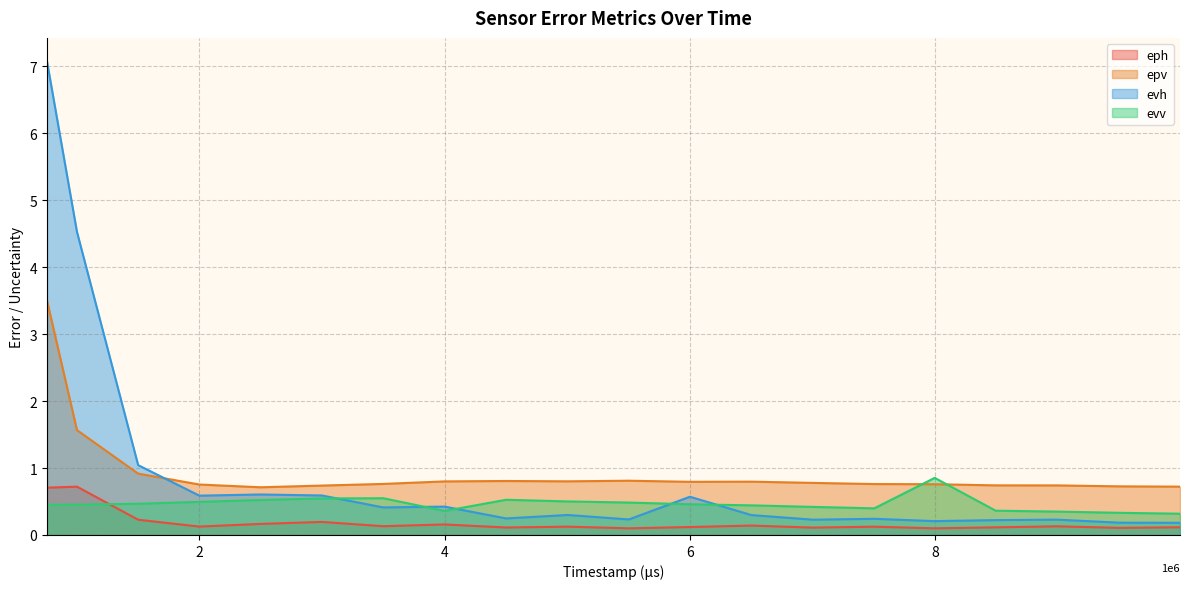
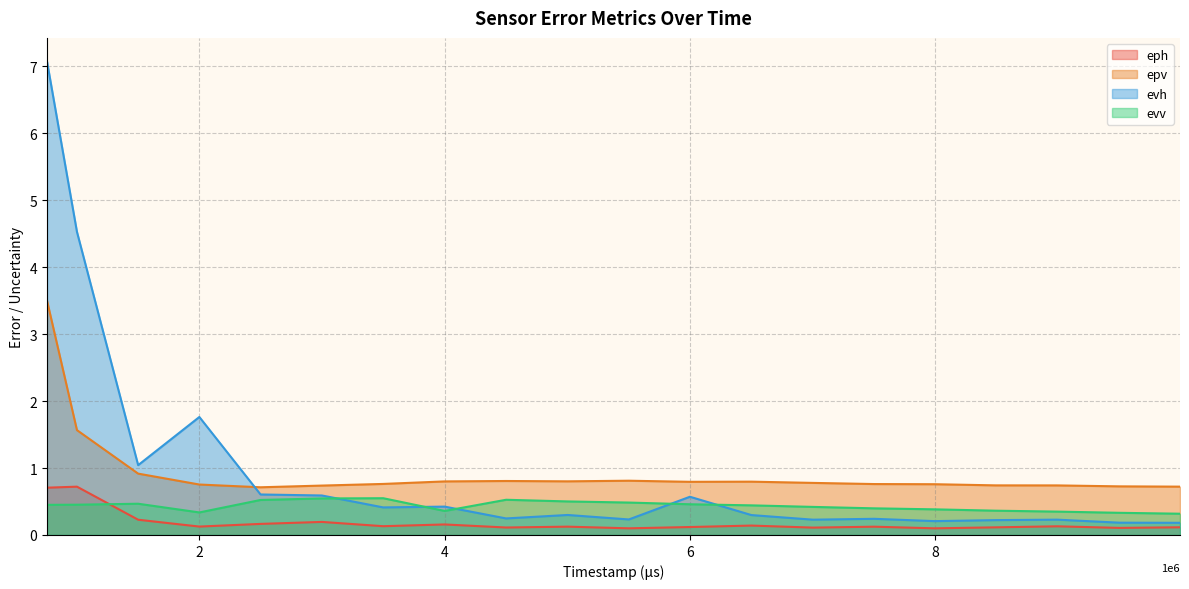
evh, 2: 0.6 -> 1.8
evv, 2: 0.5 -> 0.3
evv, 8: 0.9 -> 0.4
